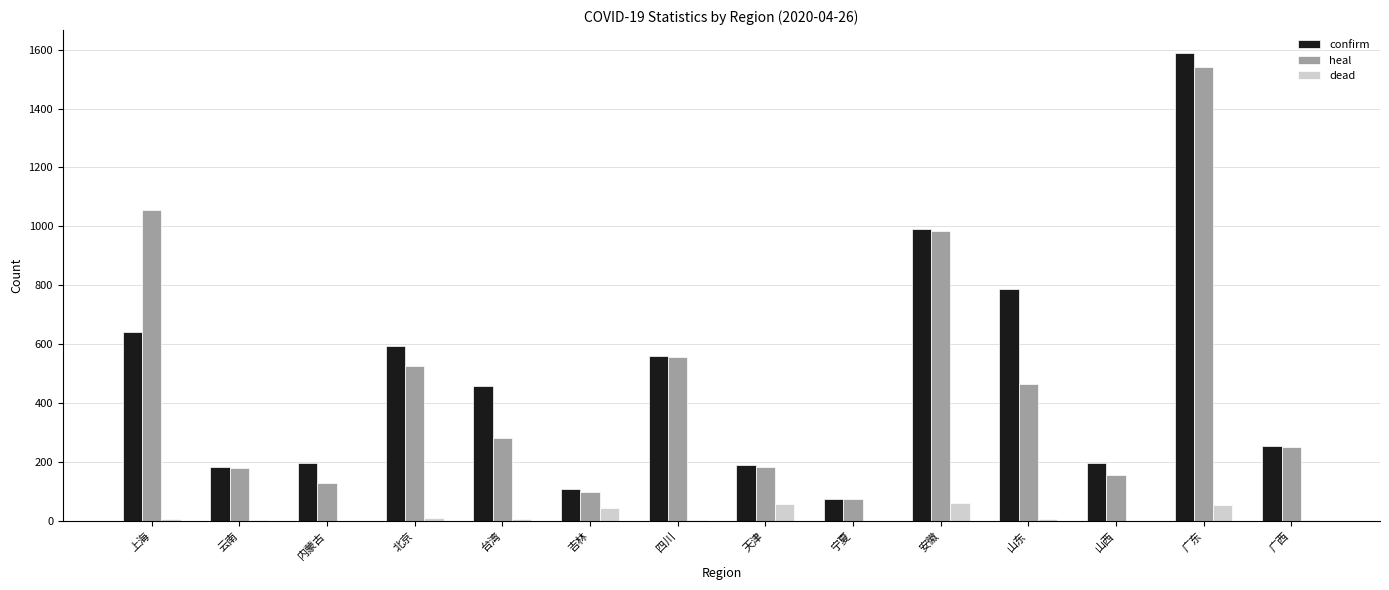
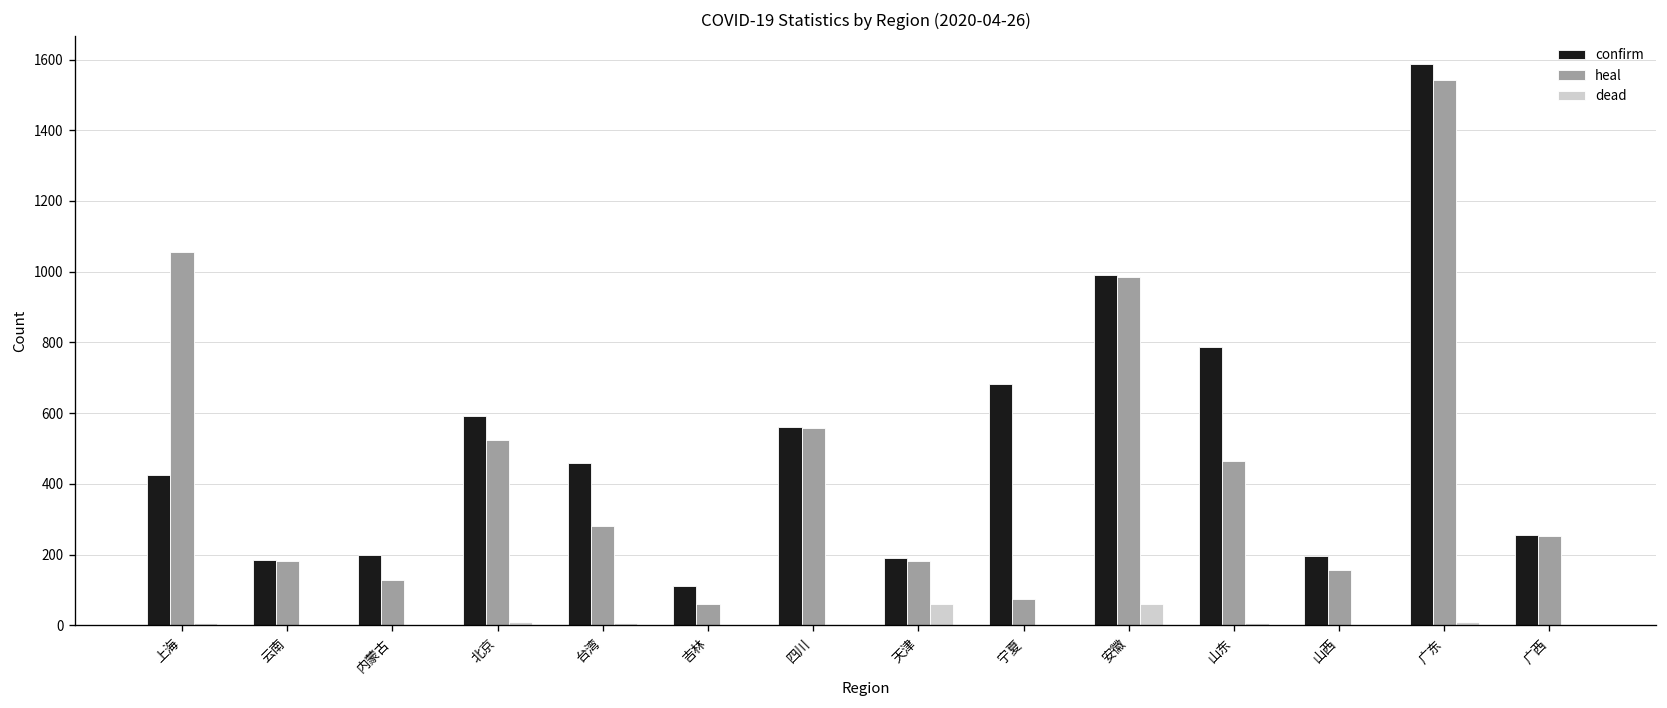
confirm, 上海: 640 -> 430
heal, 吉林: 100 -> 60
dead, 吉林: 40 -> 0
confirm, 宁夏: 80 -> 680
dead, 广东: 50 -> 10
